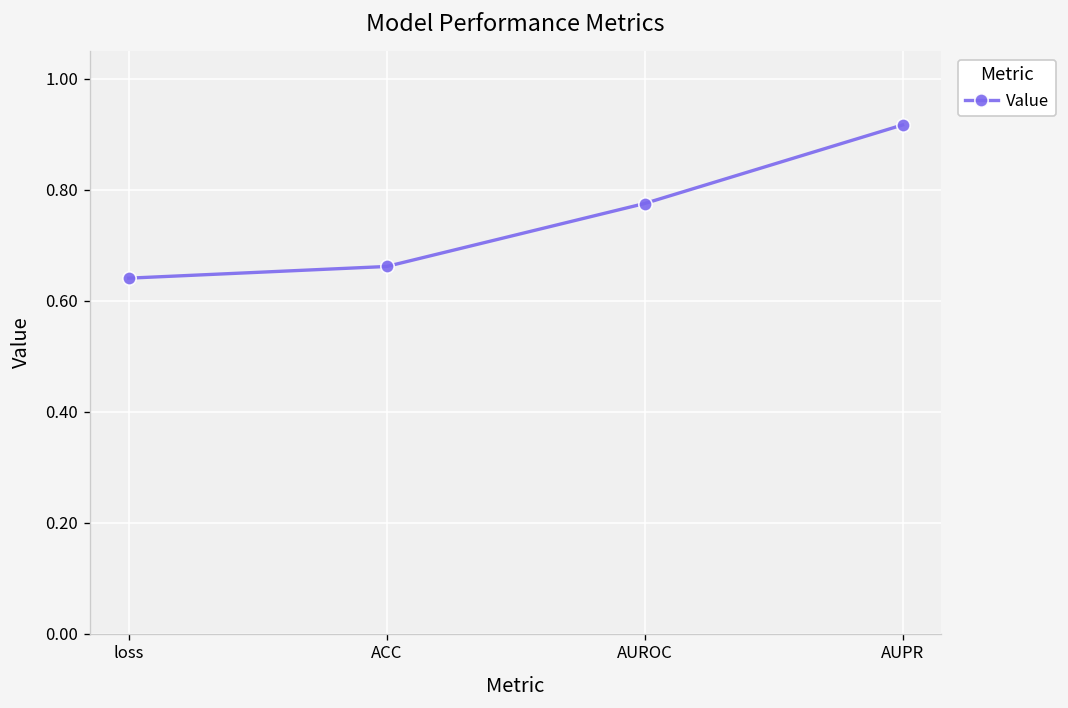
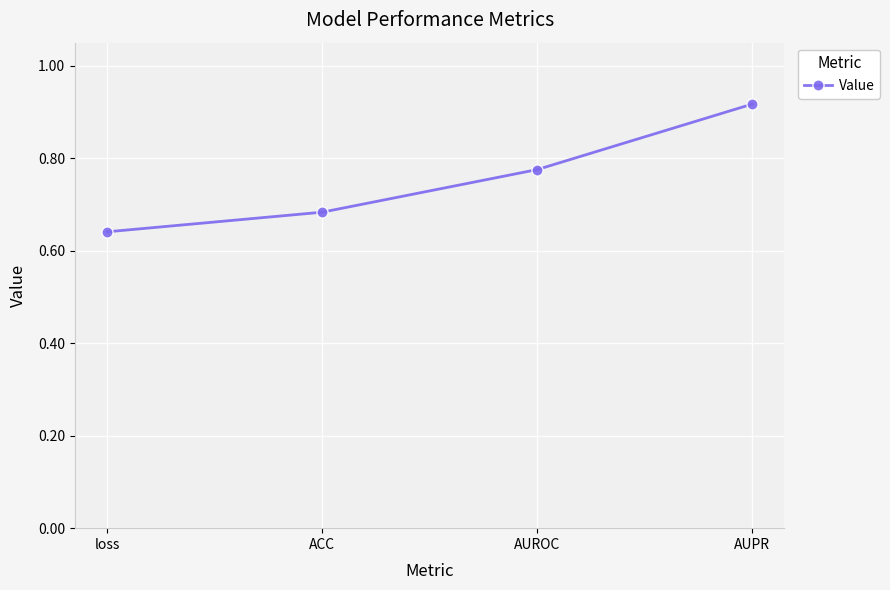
ACC: 0.66 -> 0.68
